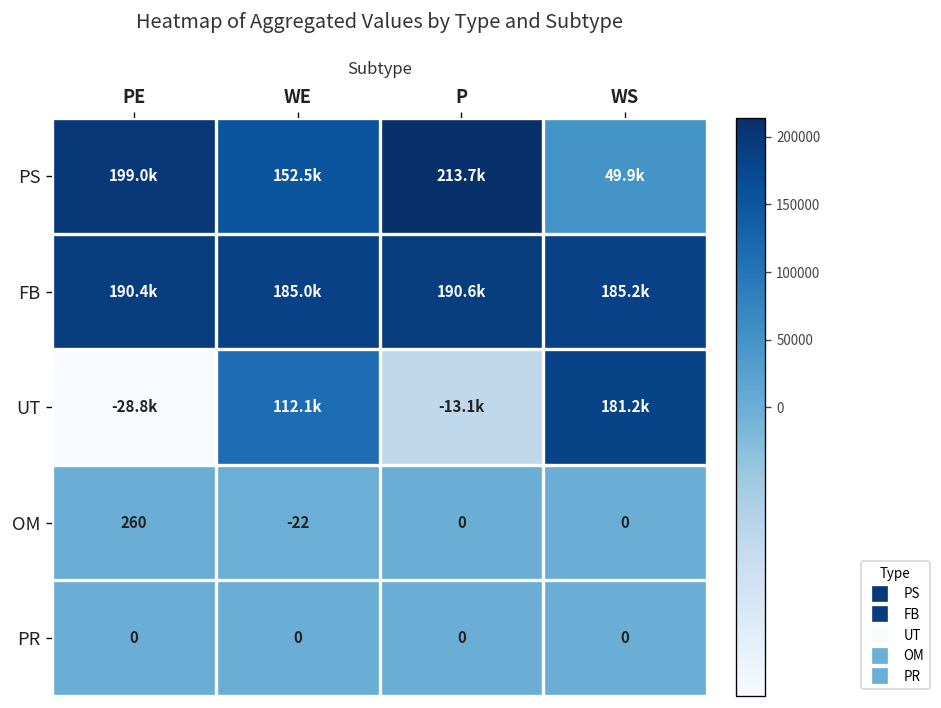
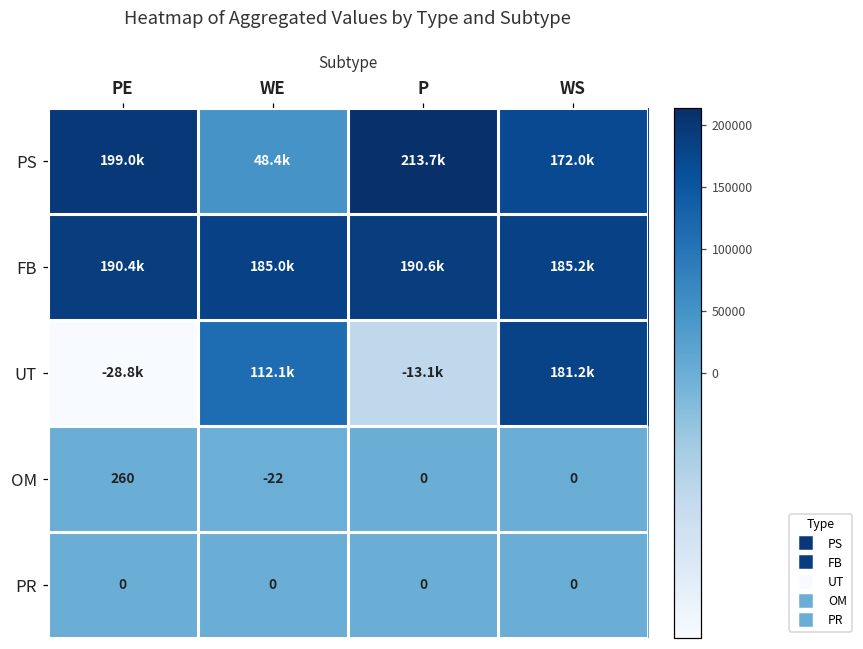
PS, WE: 152.5k -> 48.4k
PS, WS: 49.9k -> 172.0k
